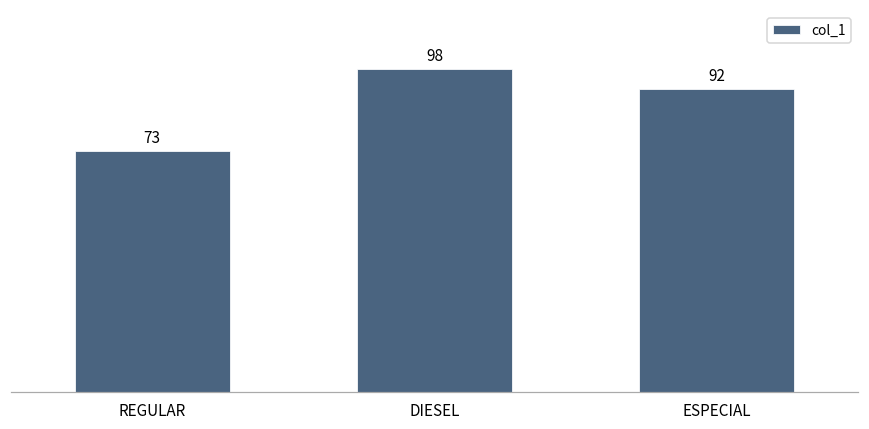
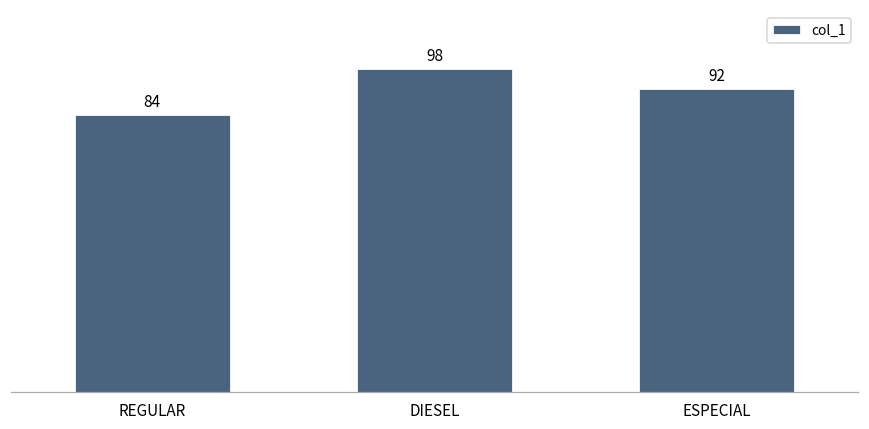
REGULAR: 73 -> 84
